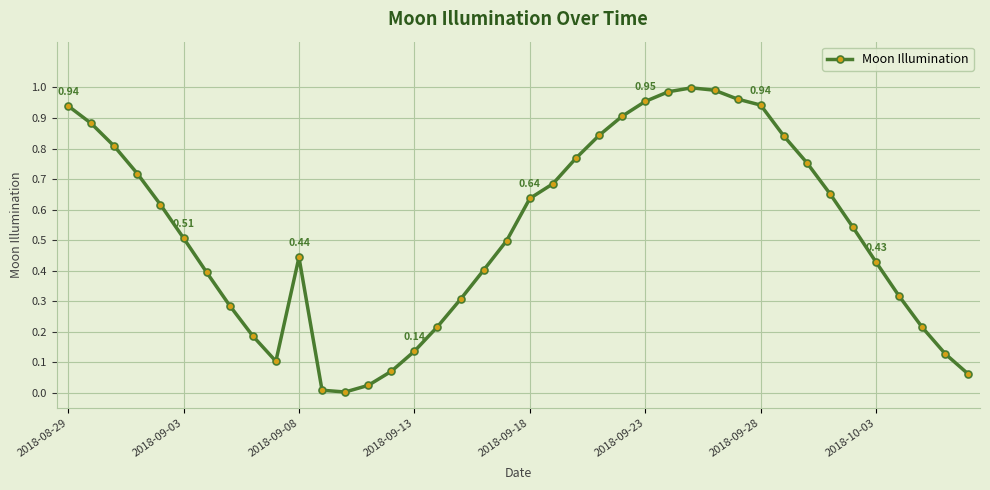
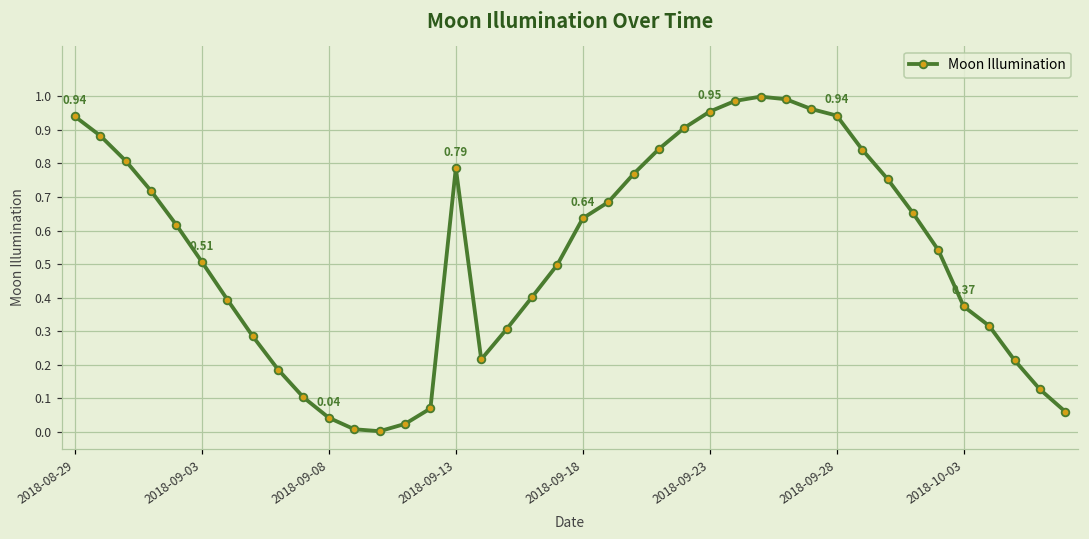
2018-09-08: 0.44 -> 0.04
2018-09-13: 0.14 -> 0.79
2018-10-03: 0.43 -> 0.37
